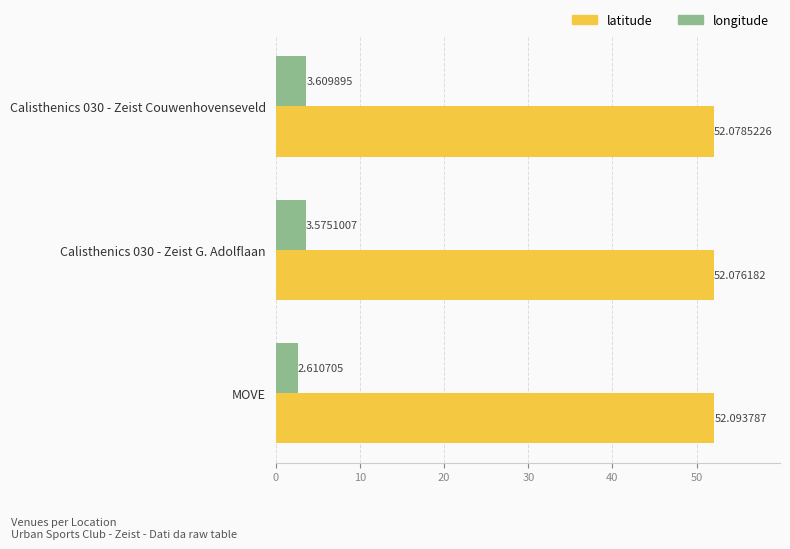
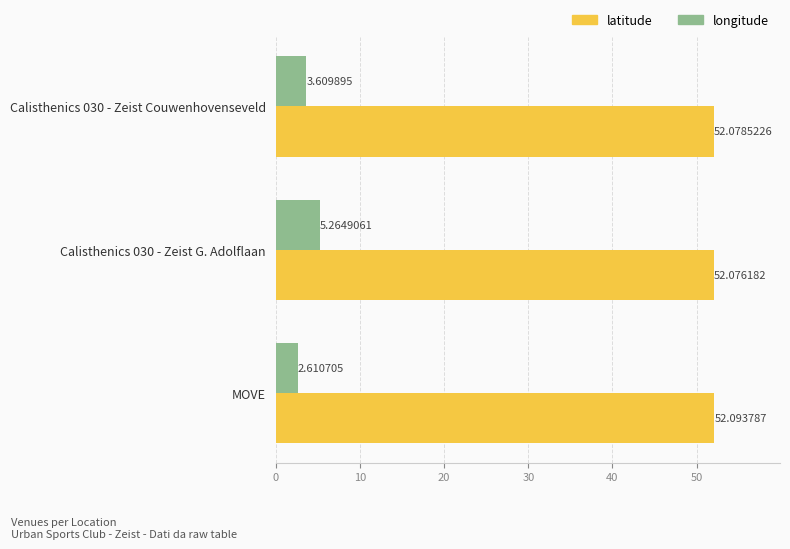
longitude, Calisthenics 030 - Zeist G. Adolflaan: 3.5751007 -> 5.2649061
